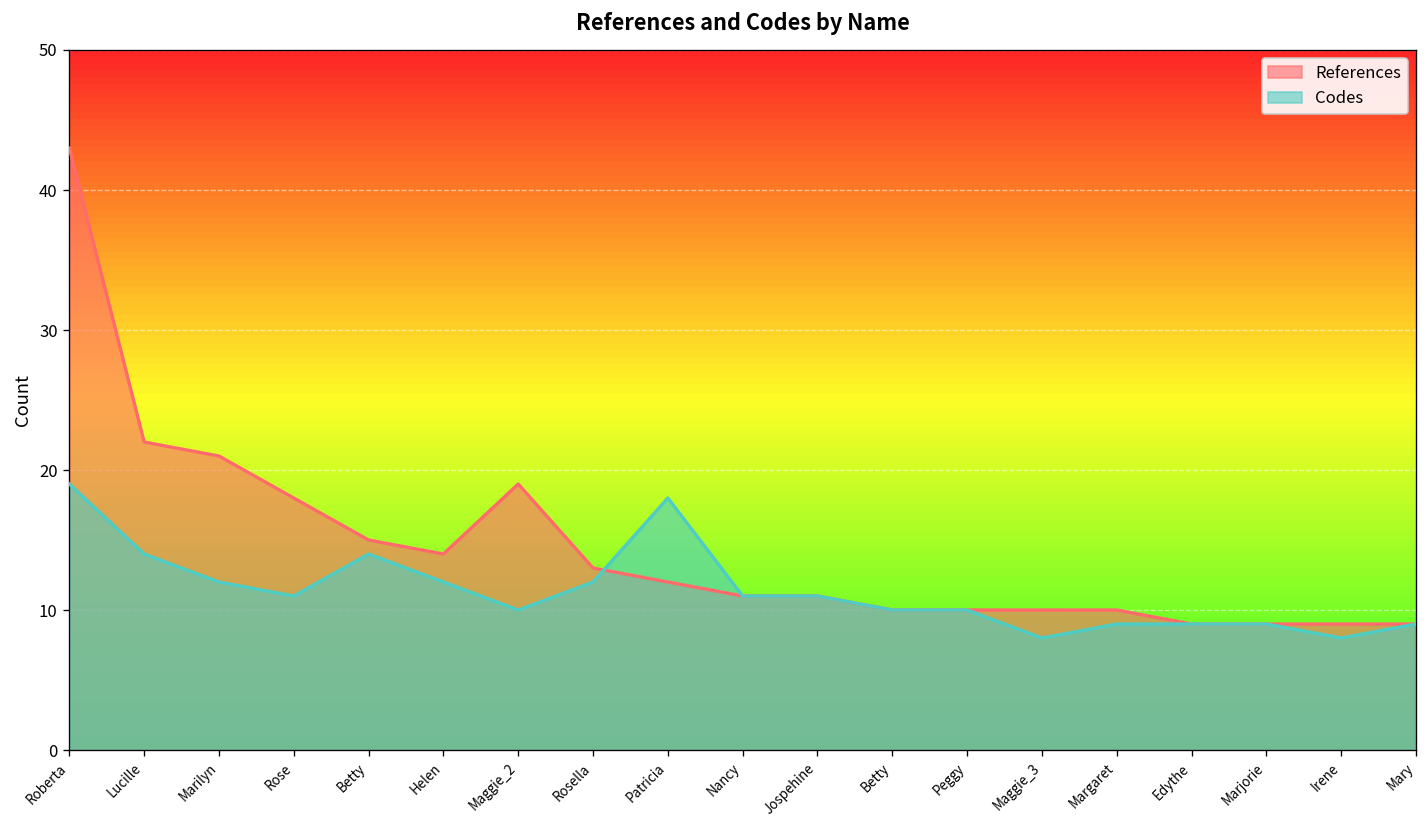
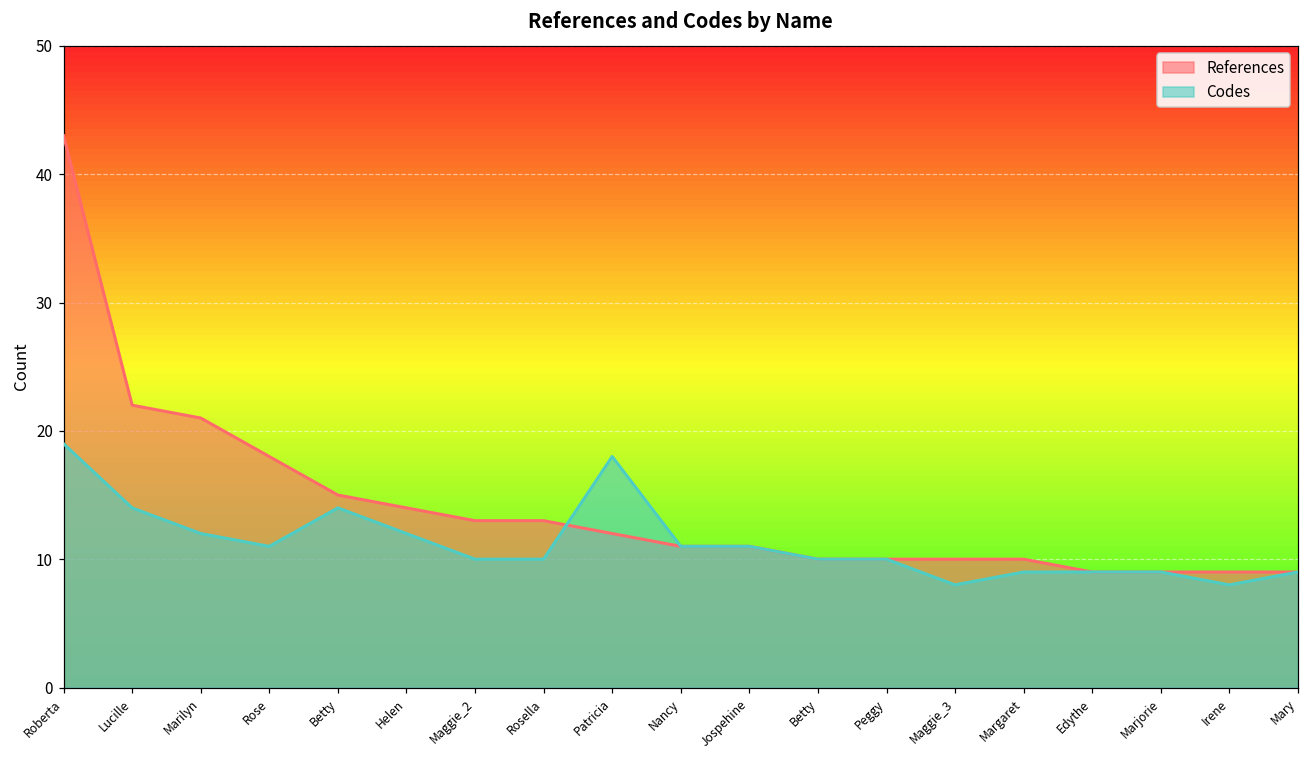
References, Maggie_2: 19 -> 13
Codes, Rosella: 12 -> 10
